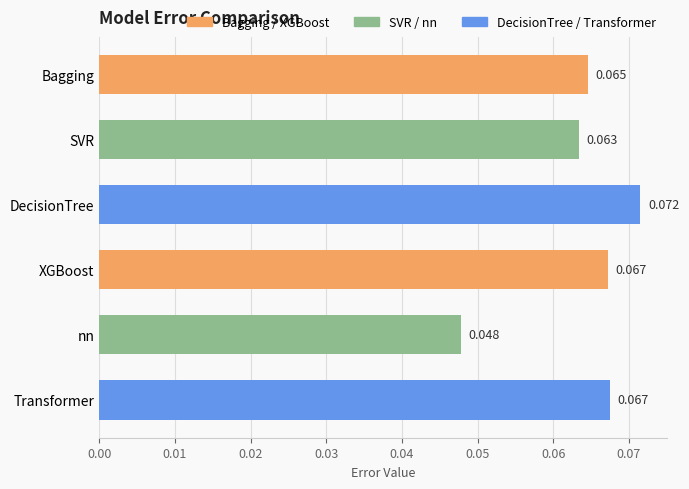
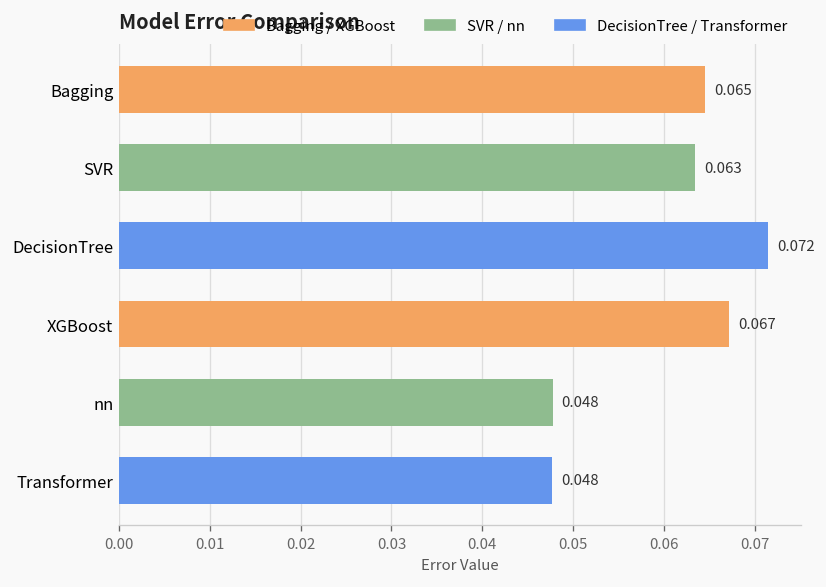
Transformer: 0.067 -> 0.048
